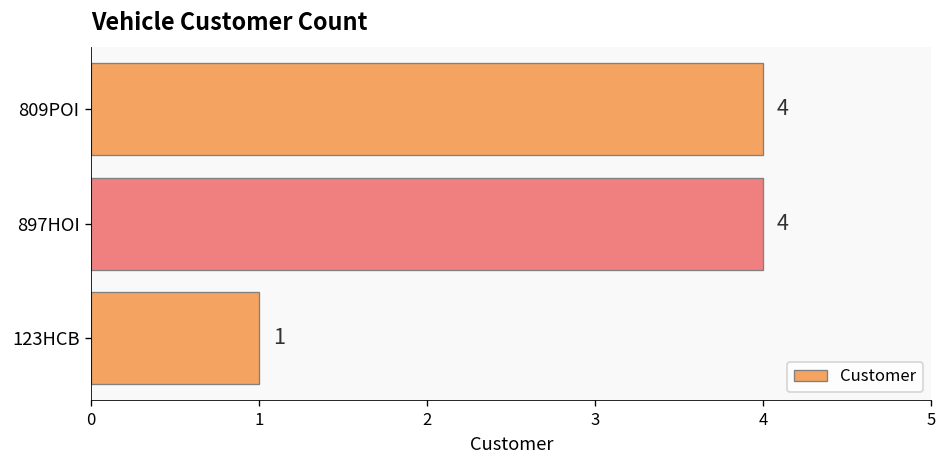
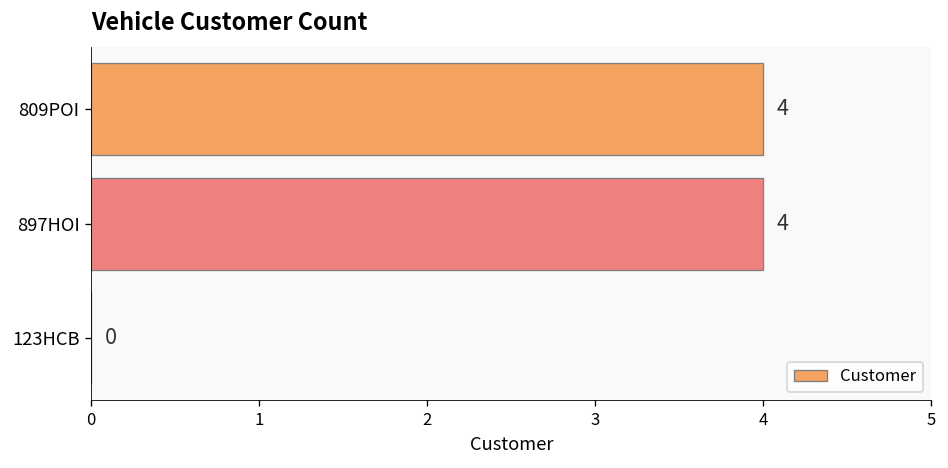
123HCB: 1 -> 0
